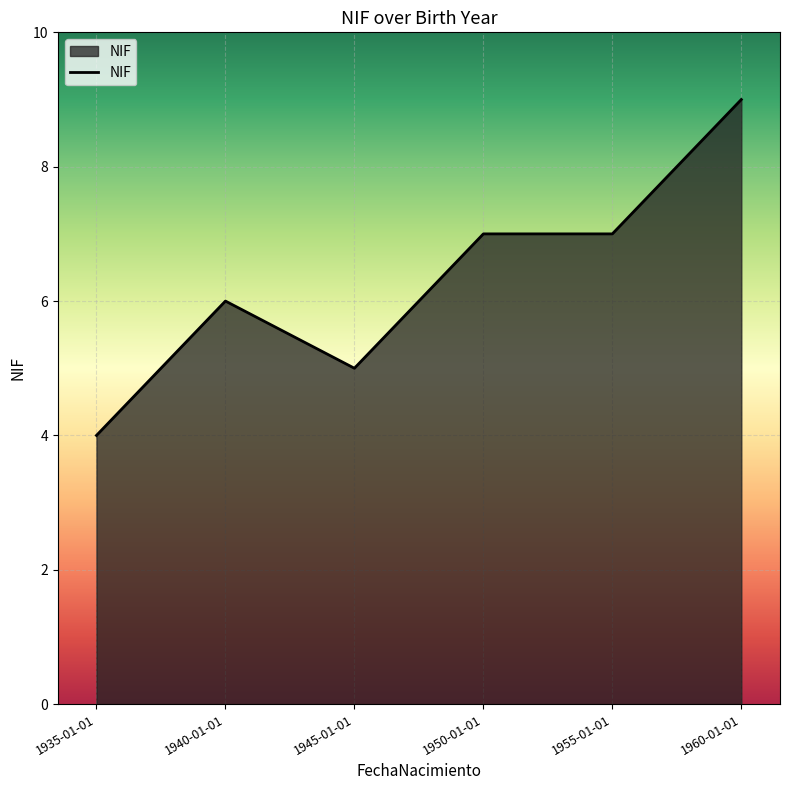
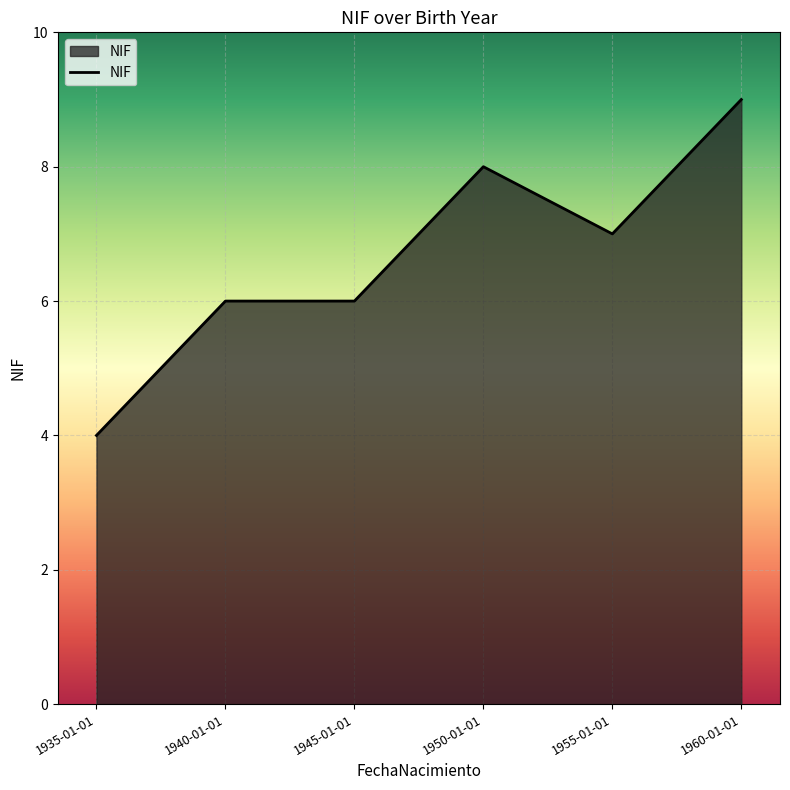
1945-01-01: 5 -> 6
1950-01-01: 7 -> 8
